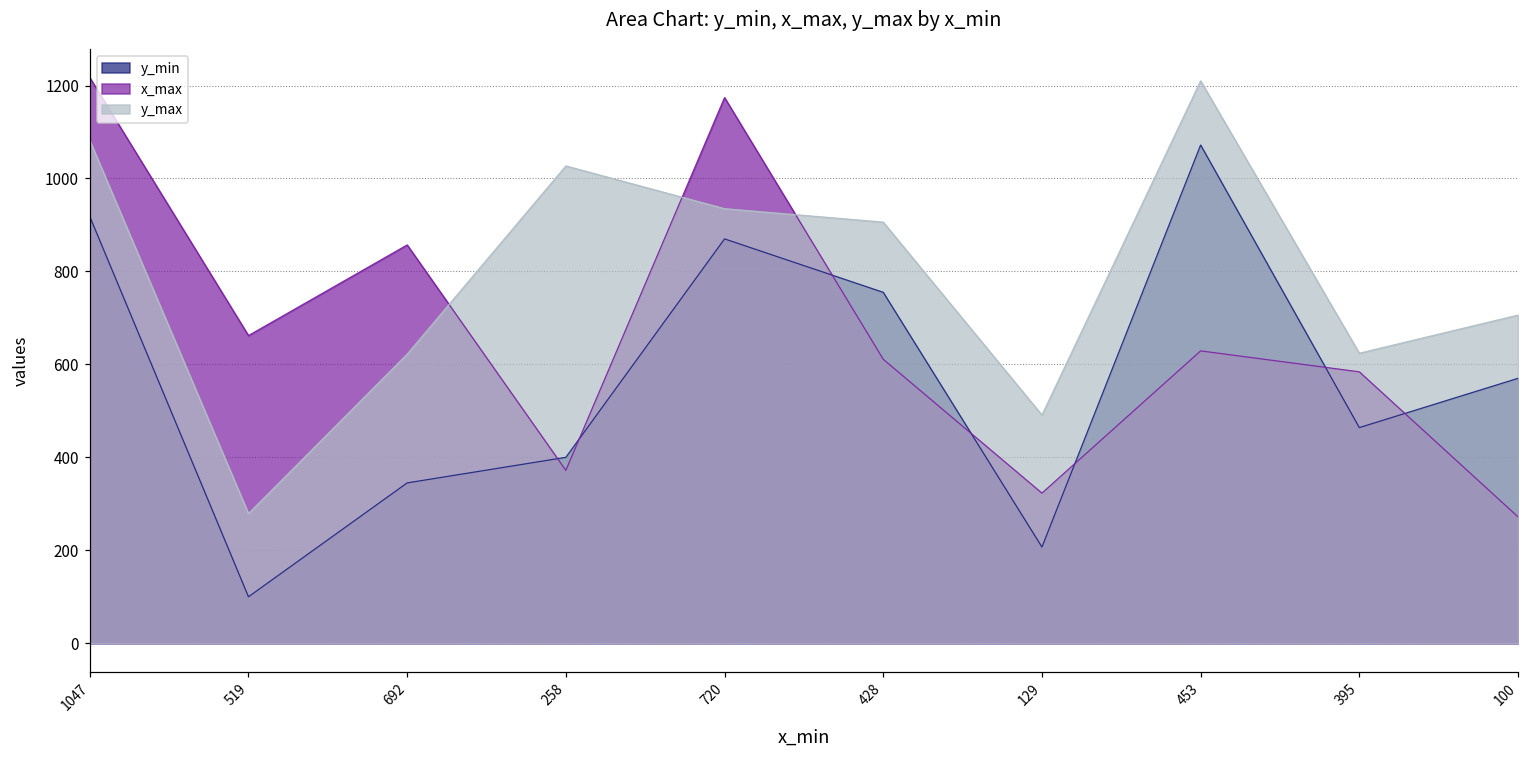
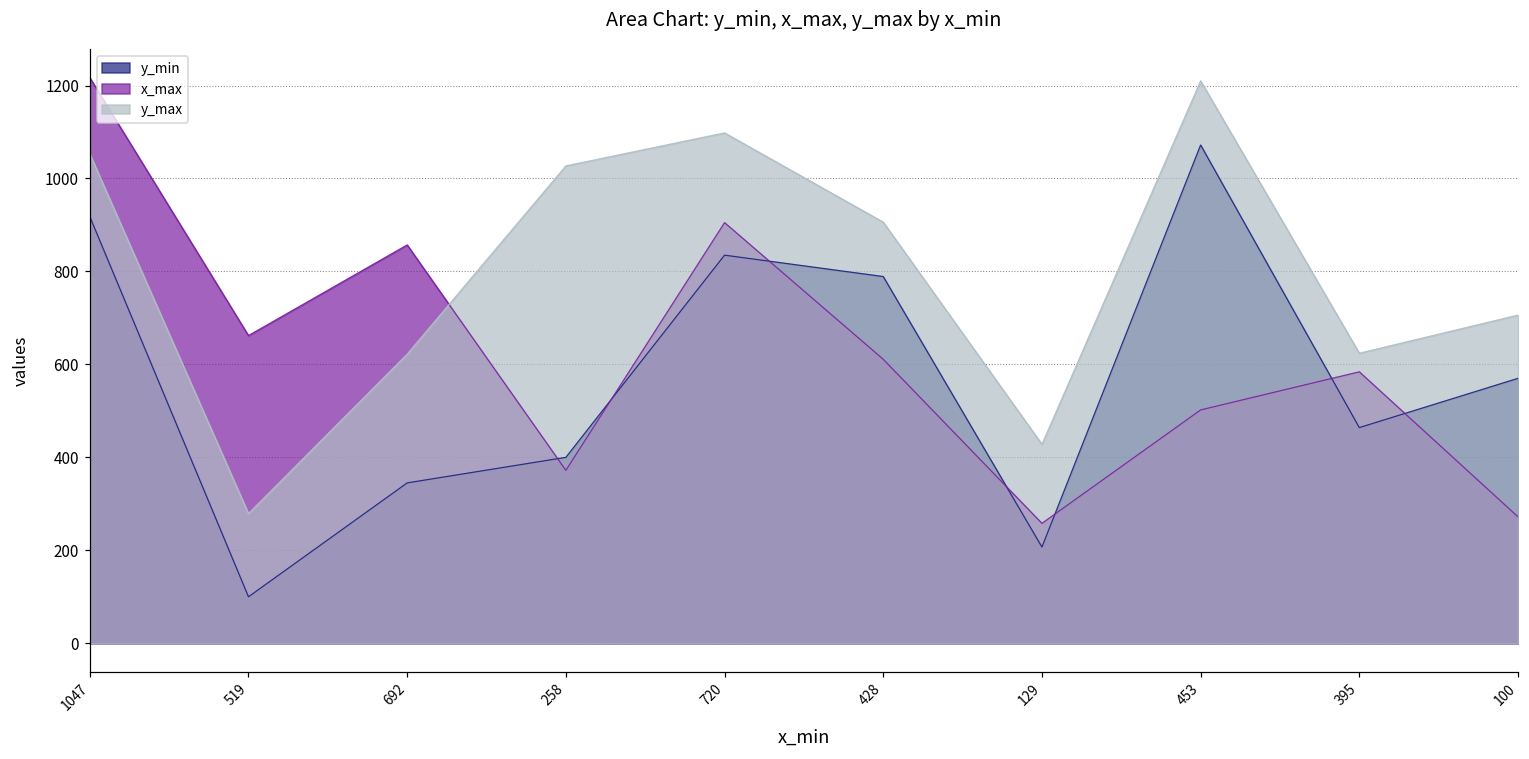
y_max, 1047: 1080 -> 1050
y_min, 720: 870 -> 840
x_max, 720: 1170 -> 910
y_max, 720: 940 -> 1100
y_min, 428: 760 -> 790
x_max, 129: 320 -> 260
y_max, 129: 490 -> 430
x_max, 453: 630 -> 500
